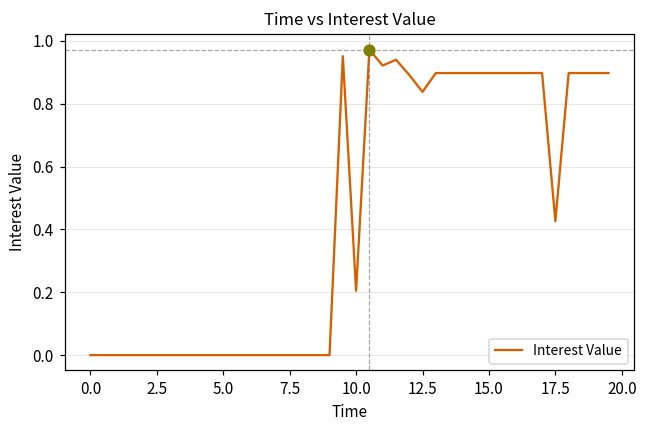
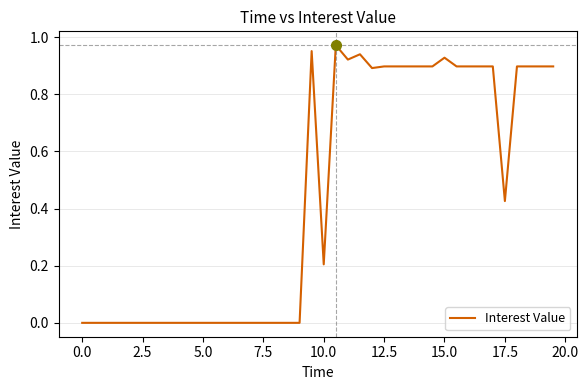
Interest Value, 12.5: 0.84 -> 0.90
Interest Value, 15.0: 0.90 -> 0.93
